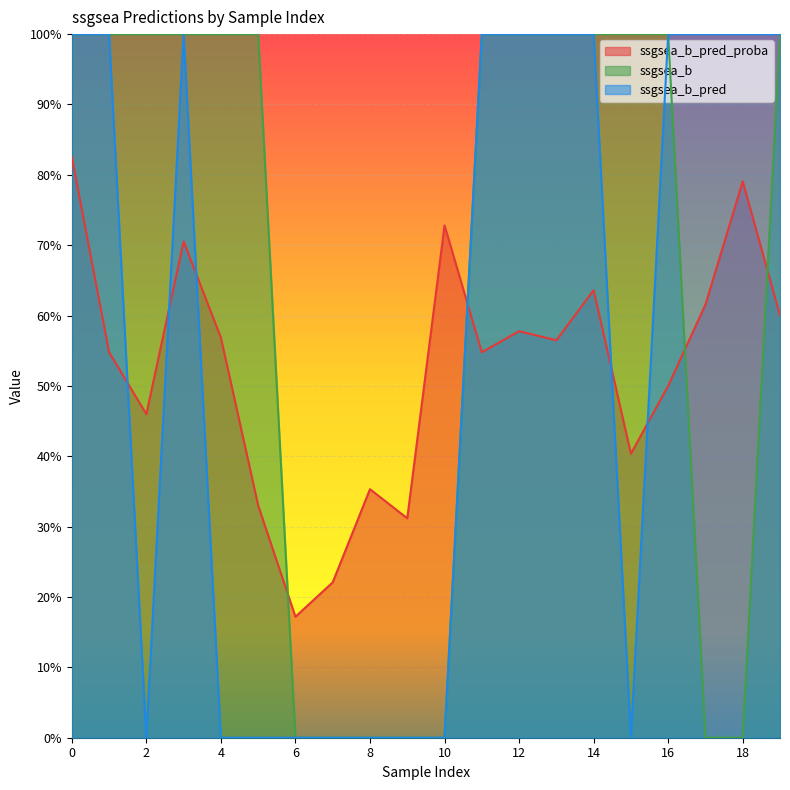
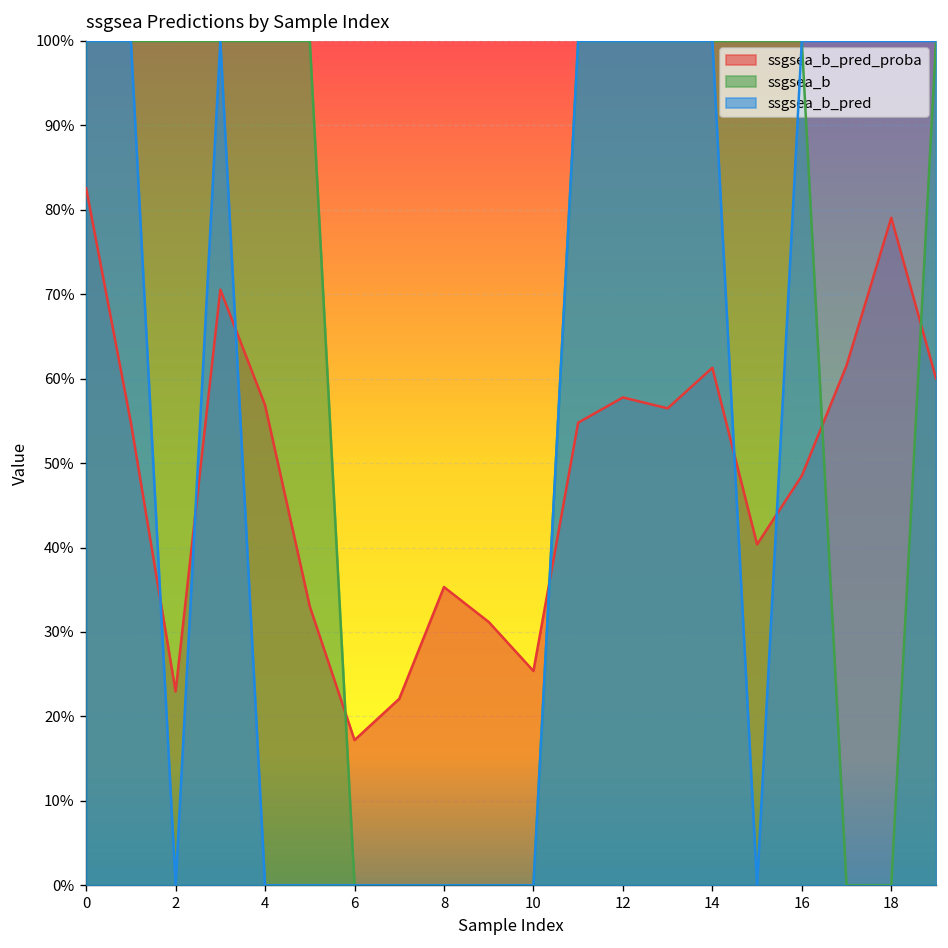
ssgsea_b_pred_proba, 2: 46% -> 23%
ssgsea_b_pred_proba, 10: 73% -> 25%
ssgsea_b_pred_proba, 14: 64% -> 61%
ssgsea_b_pred_proba, 16: 50% -> 48%
